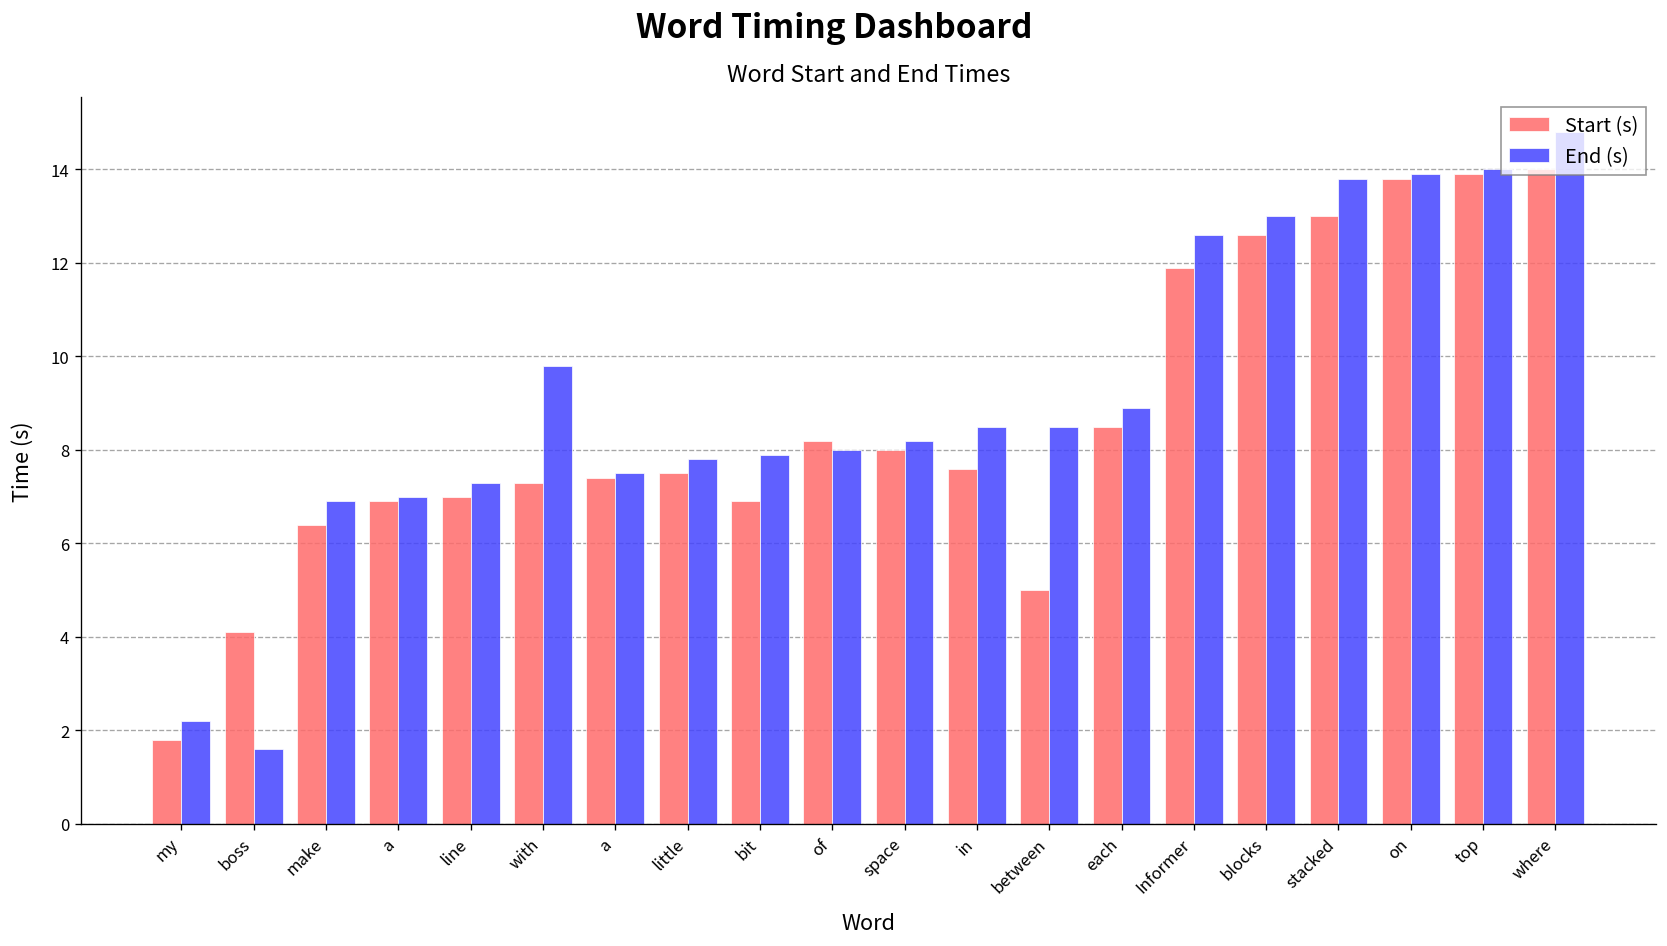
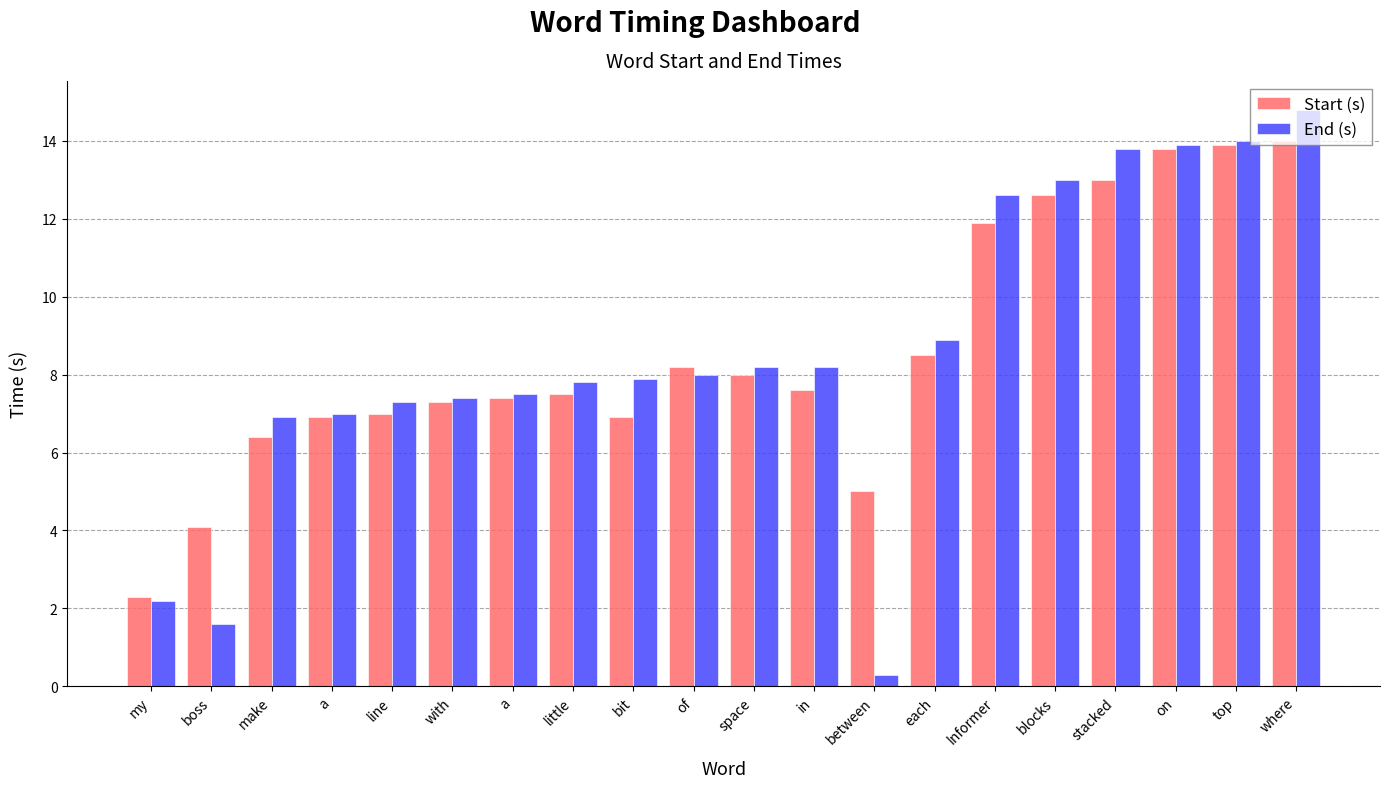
Start (s), my: 1.8 -> 2.3
End (s), with: 9.8 -> 7.4
End (s), in: 8.5 -> 8.2
End (s), between: 8.5 -> 0.3
